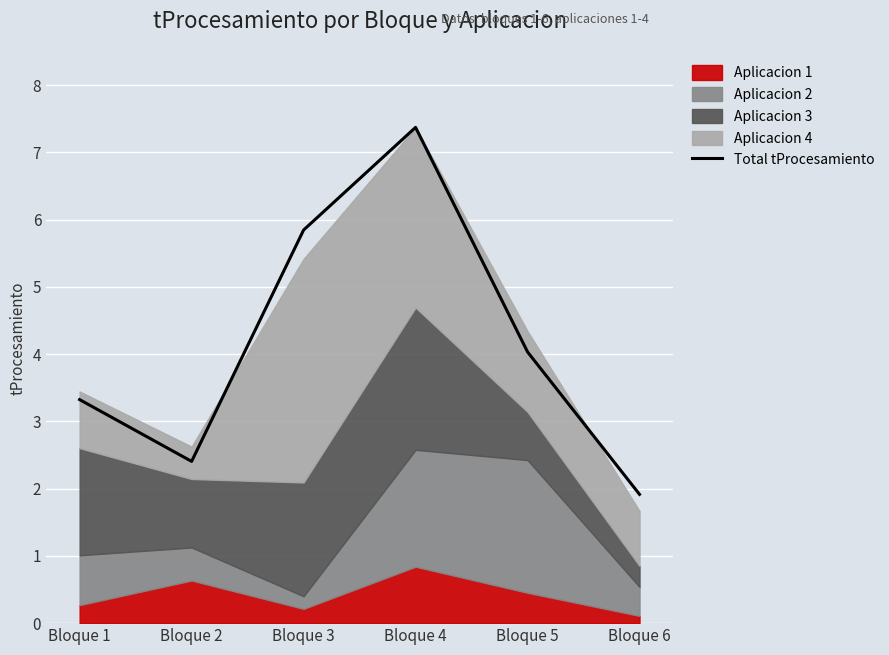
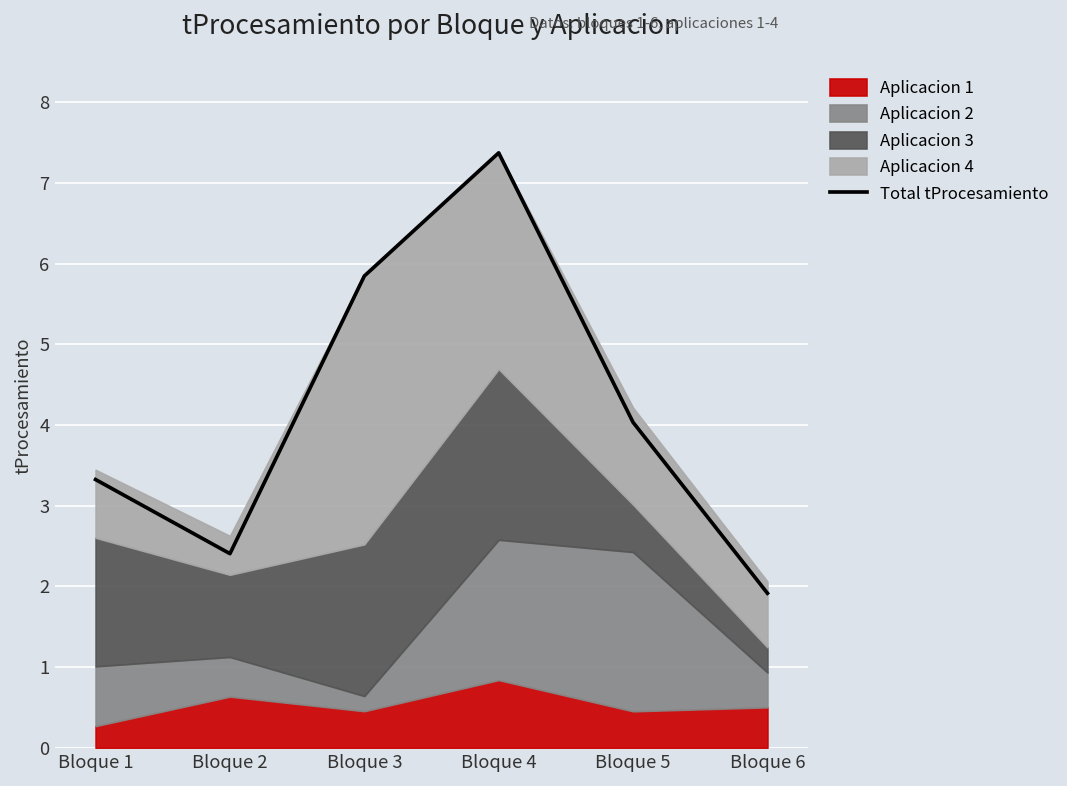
Aplicacion 1, Bloque 3: 0.2 -> 0.5
Aplicacion 3, Bloque 3: 1.7 -> 1.9
Aplicacion 3, Bloque 5: 0.7 -> 0.6
Aplicacion 1, Bloque 6: 0.1 -> 0.5
